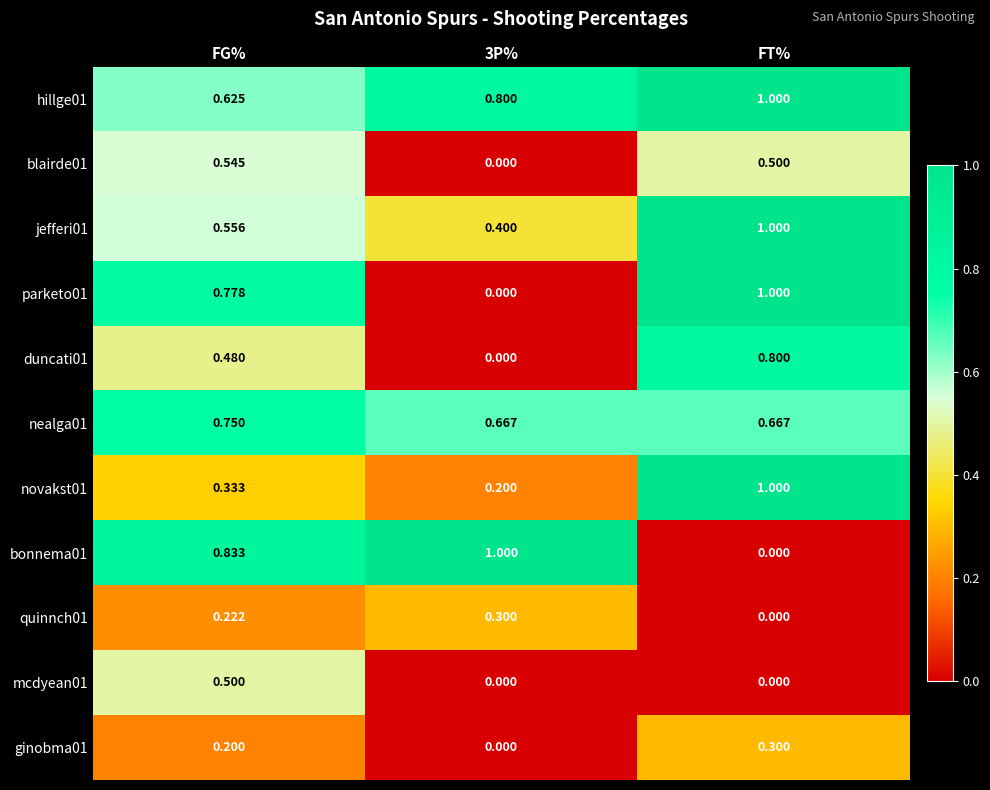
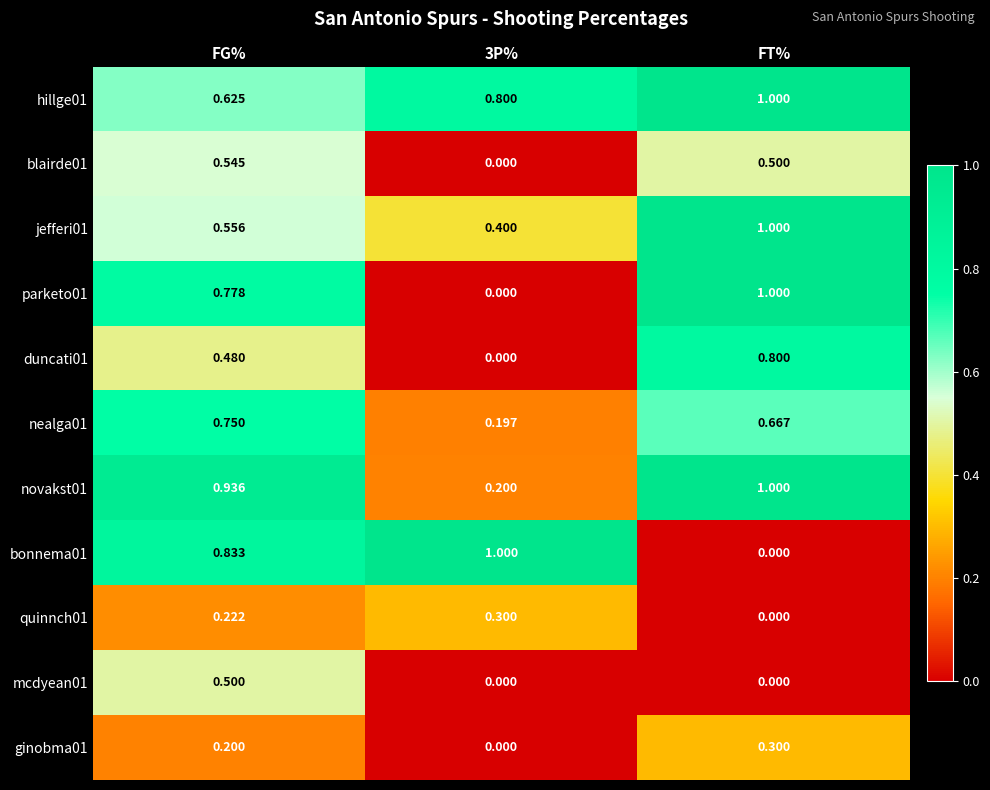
nealga01, 3P%: 0.667 -> 0.197
novakst01, FG%: 0.333 -> 0.936
